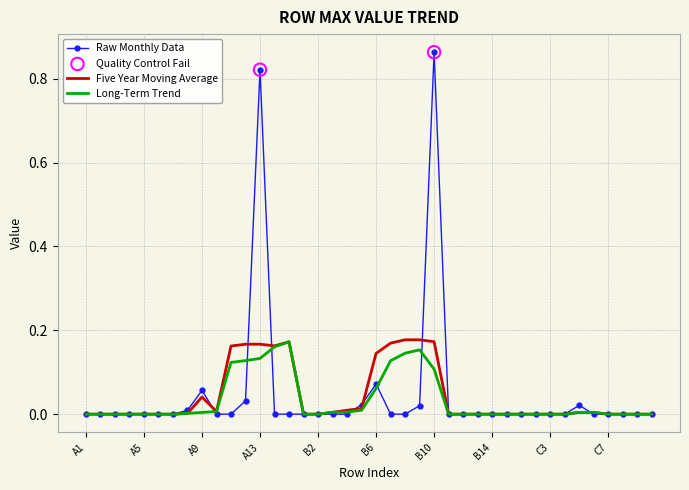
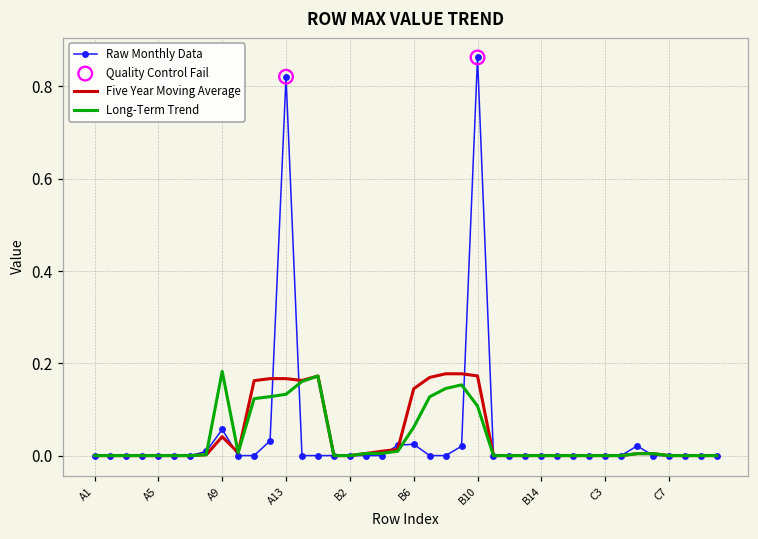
Long-Term Trend, A9: 0.00 -> 0.18
Raw Monthly Data, B6: 0.07 -> 0.02
